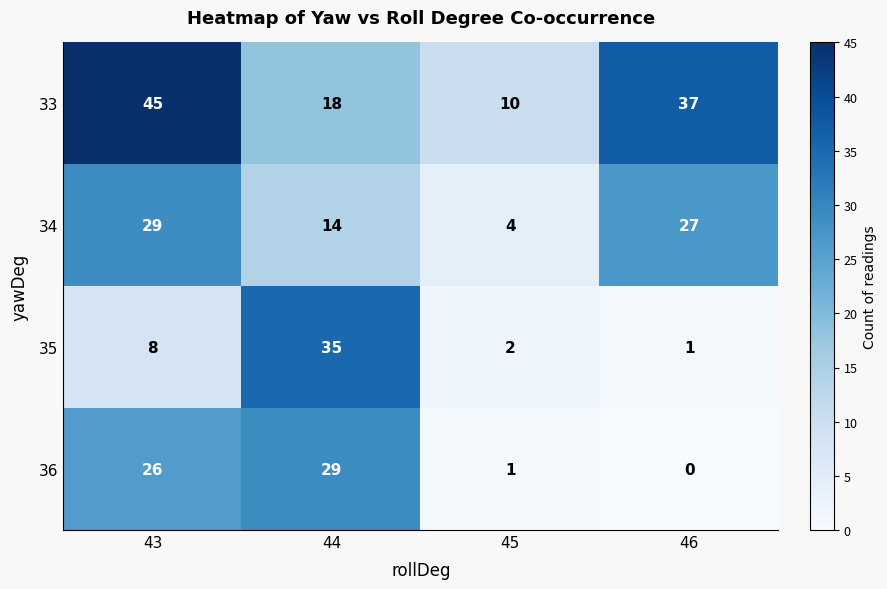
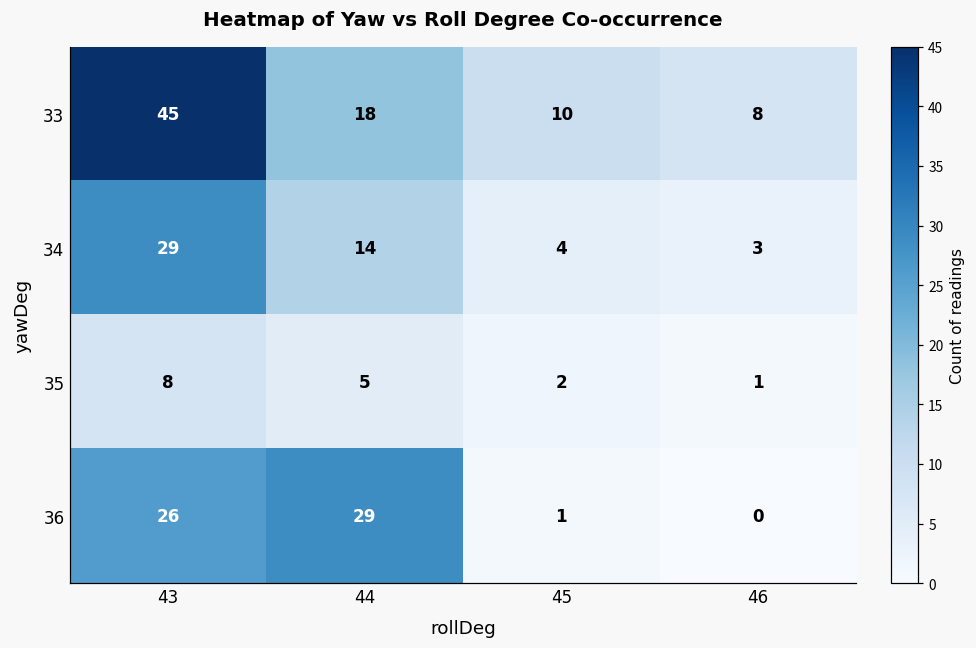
33, 46: 37 -> 8
34, 46: 27 -> 3
35, 44: 35 -> 5
